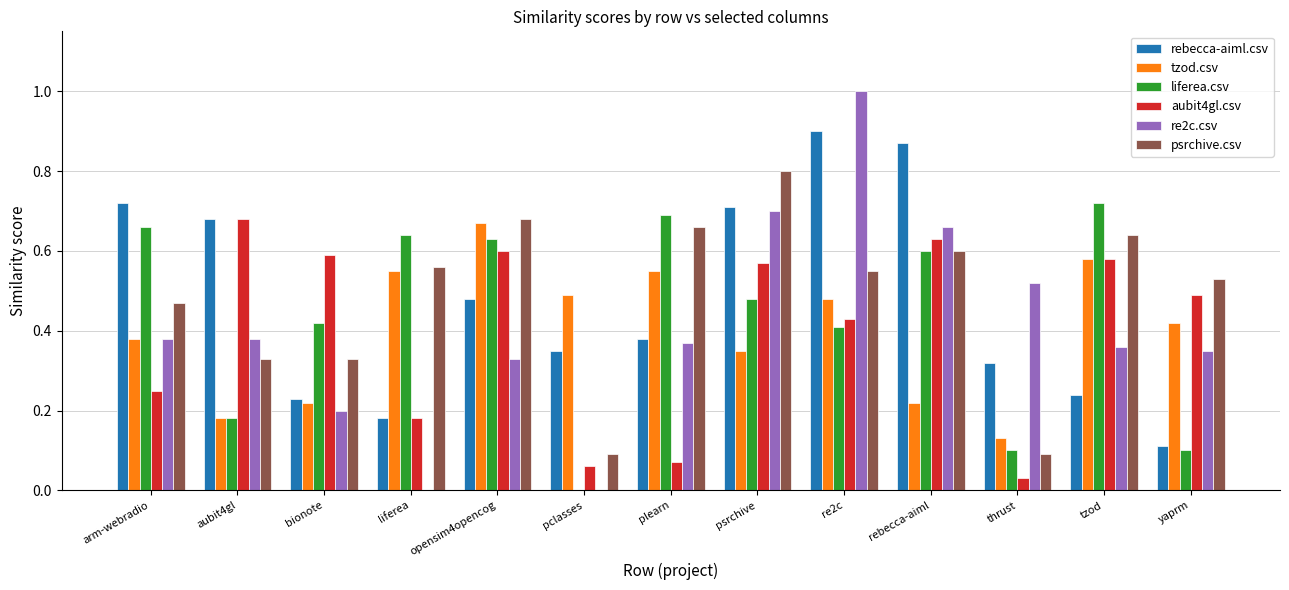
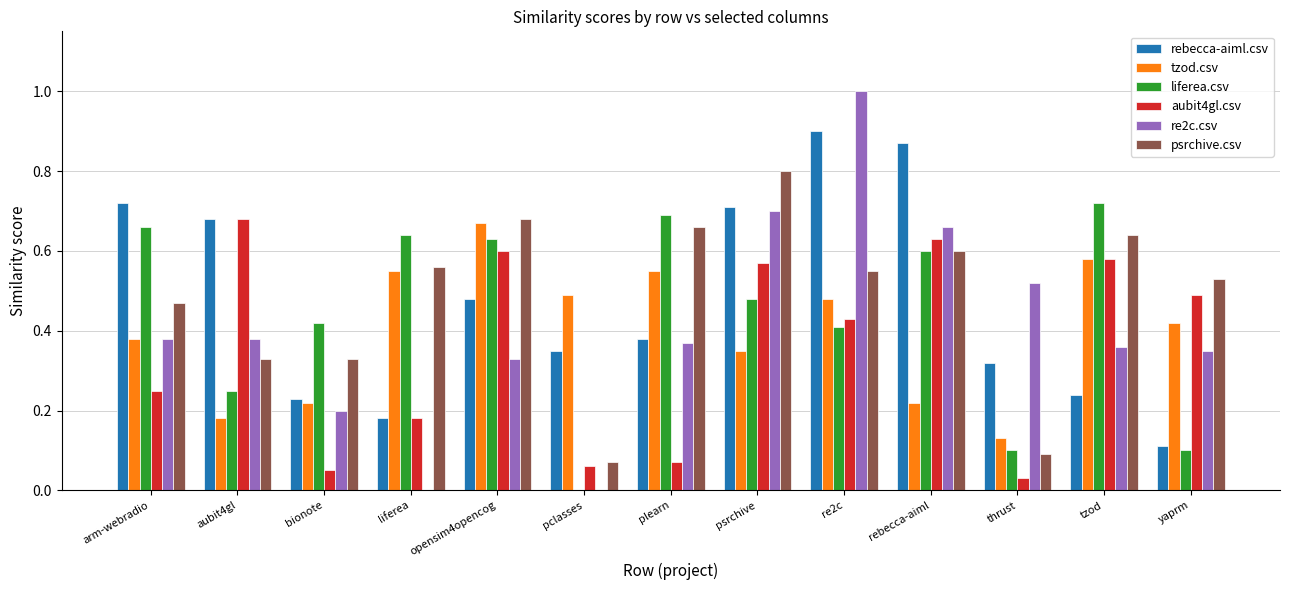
liferea.csv, aubit4gl: 0.18 -> 0.25
aubit4gl.csv, bionote: 0.59 -> 0.05
psrchive.csv, pclasses: 0.09 -> 0.07
